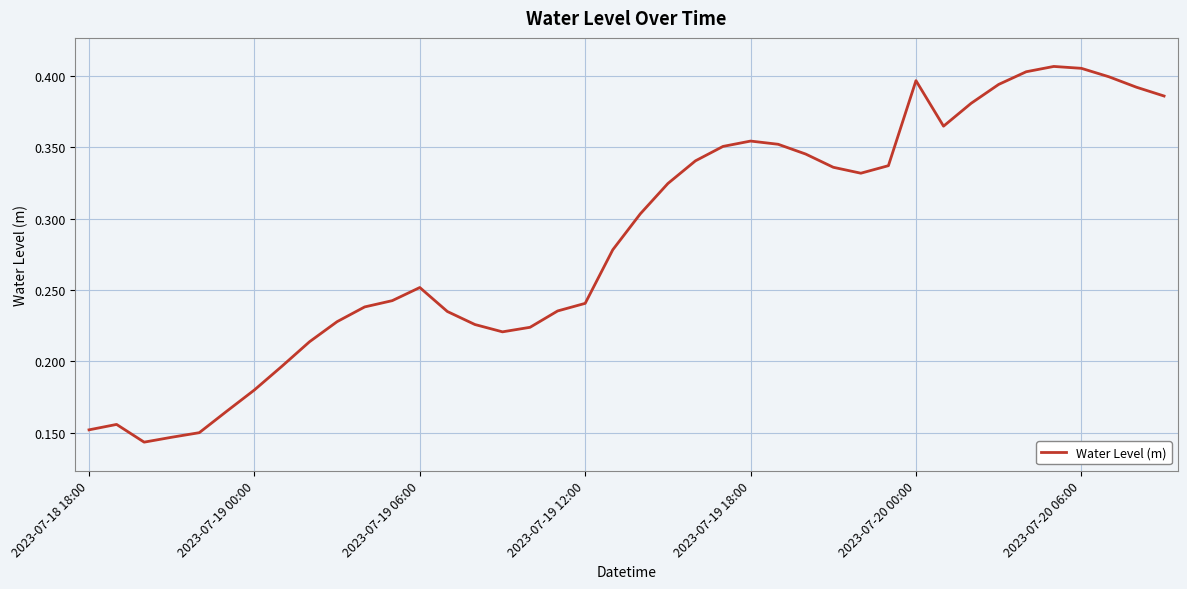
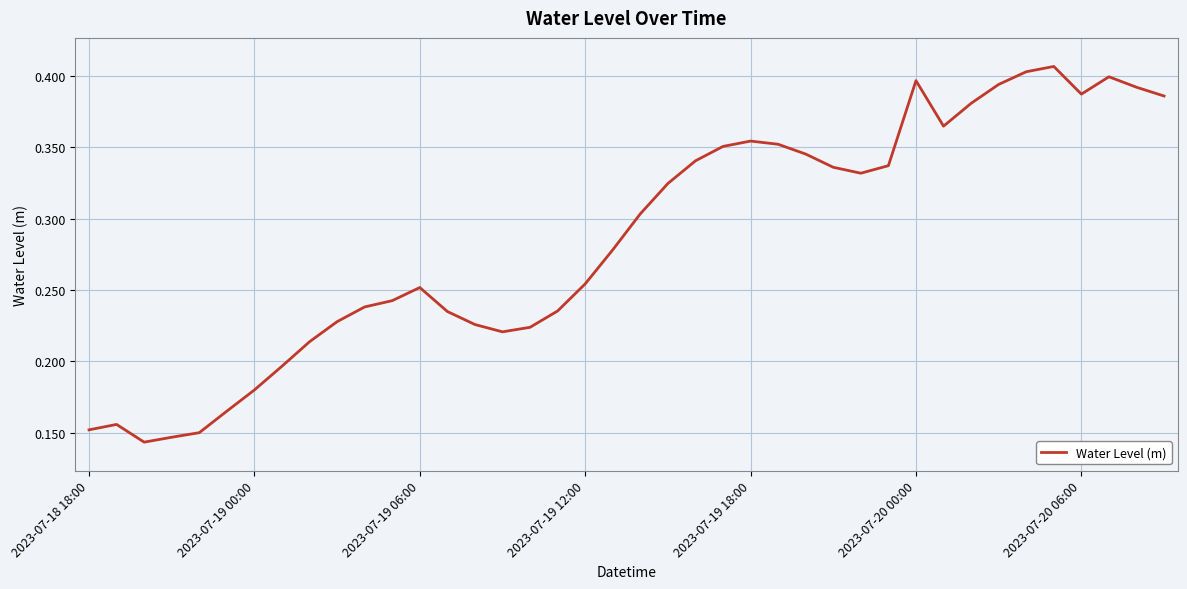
2023-07-19 12:00: 0.241 -> 0.254
2023-07-20 06:00: 0.405 -> 0.387
